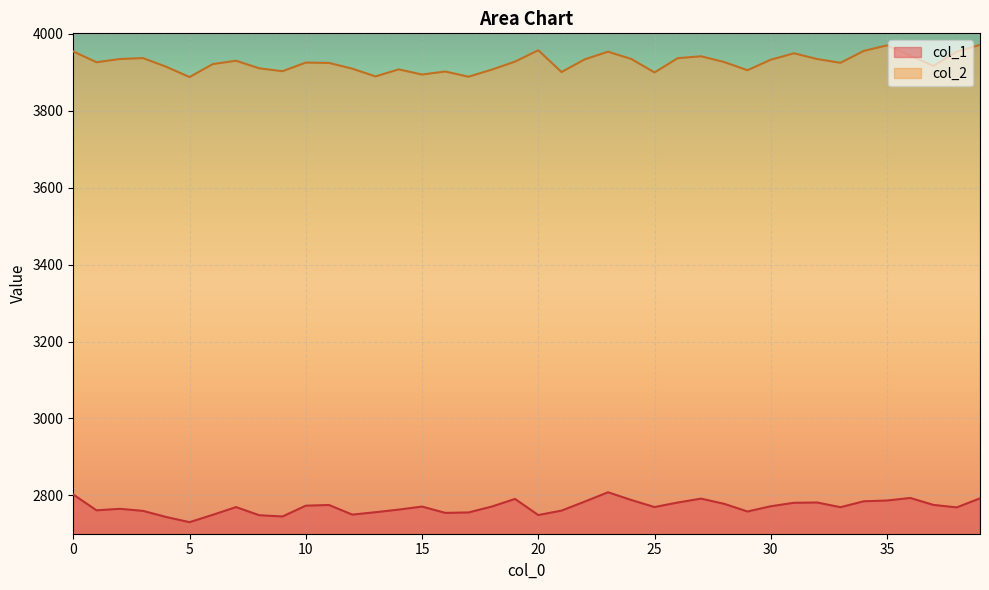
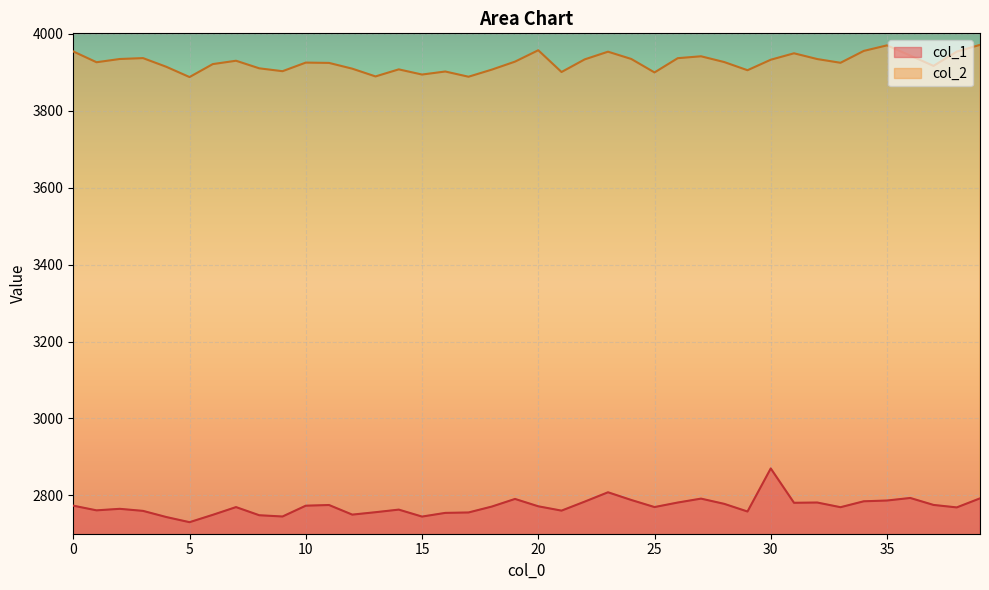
col_1, 0: 2800 -> 2770
col_1, 15: 2770 -> 2740
col_1, 20: 2750 -> 2770
col_1, 30: 2770 -> 2870
